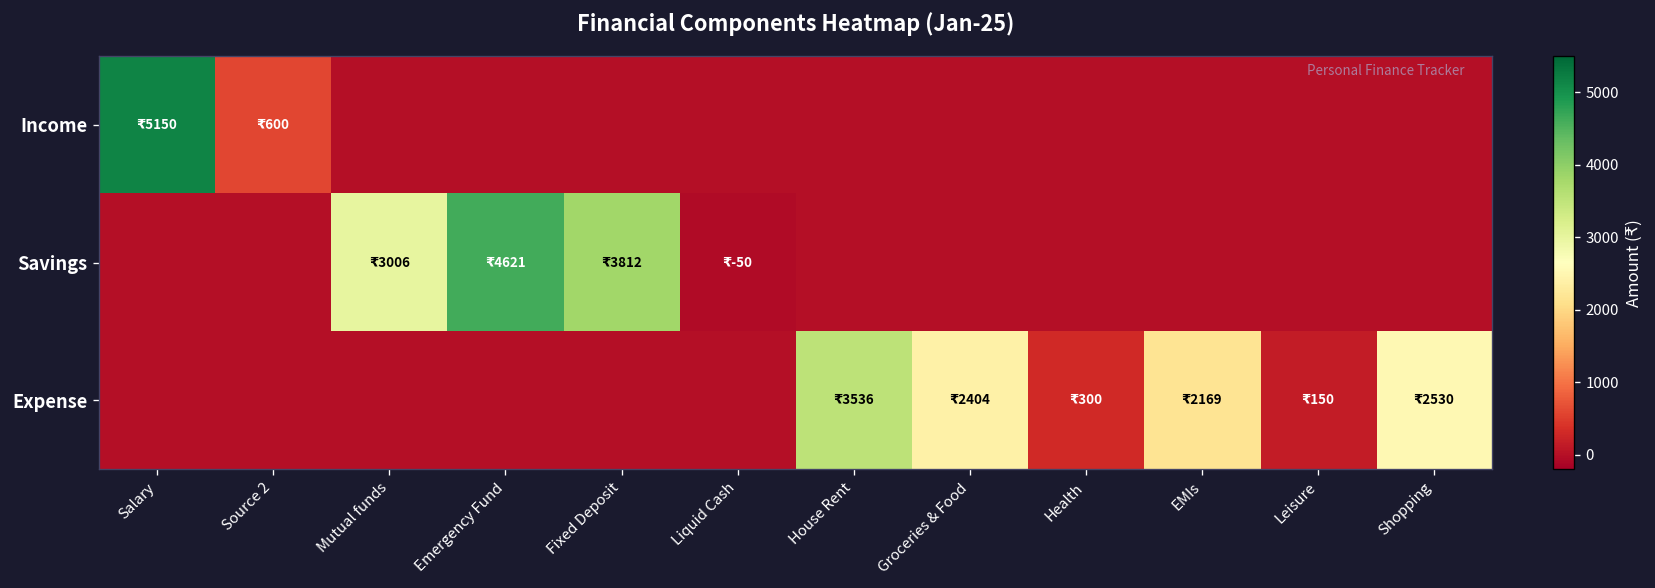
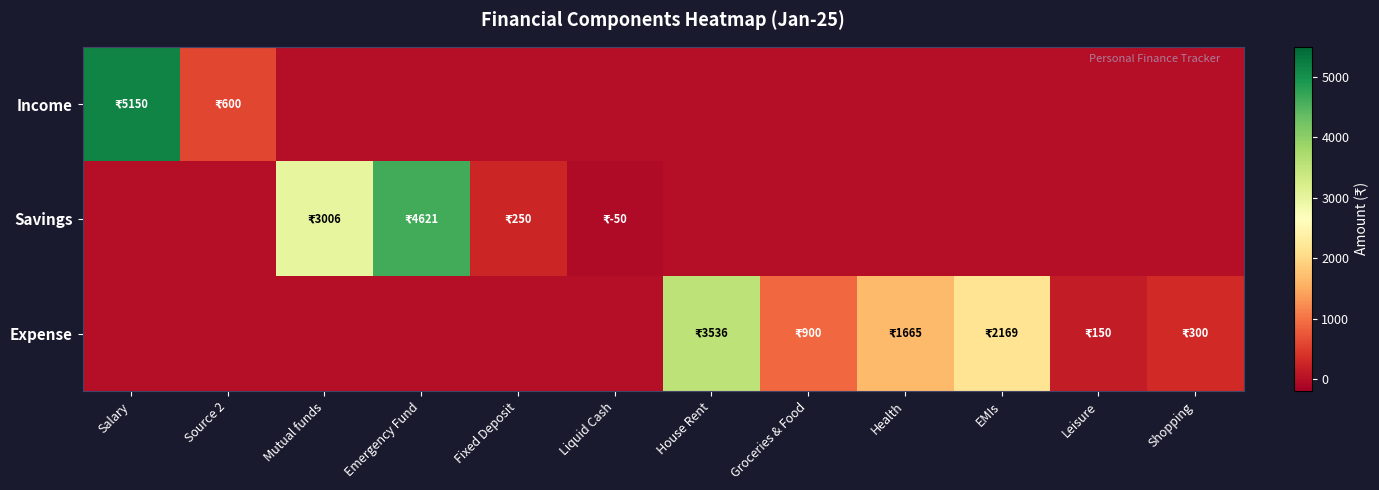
Savings, Fixed Deposit: 3812 -> 250
Expense, Groceries & Food: 2404 -> 900
Expense, Health: 300 -> 1665
Expense, Shopping: 2530 -> 300
